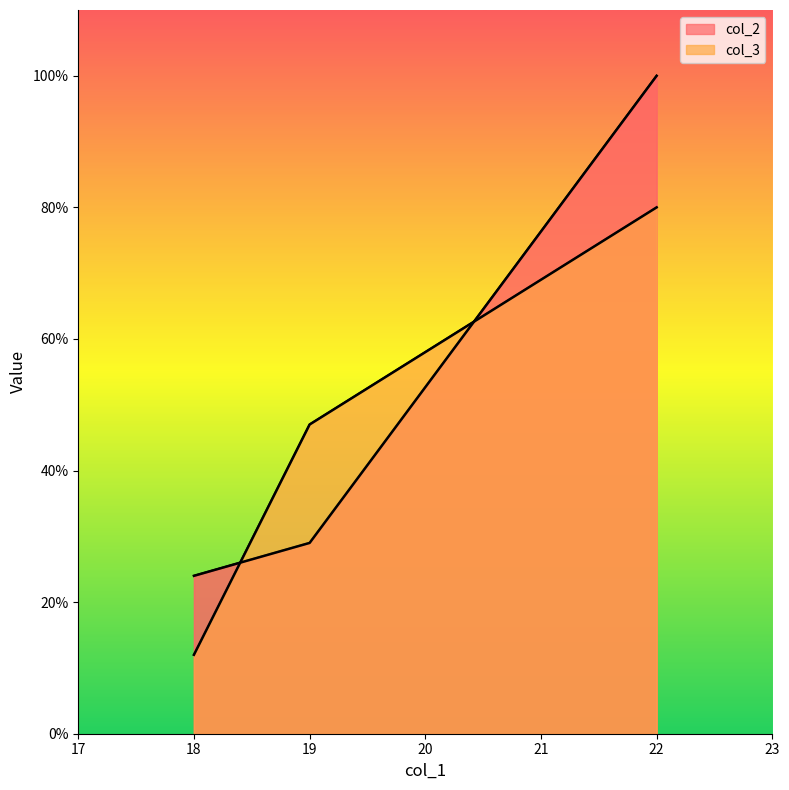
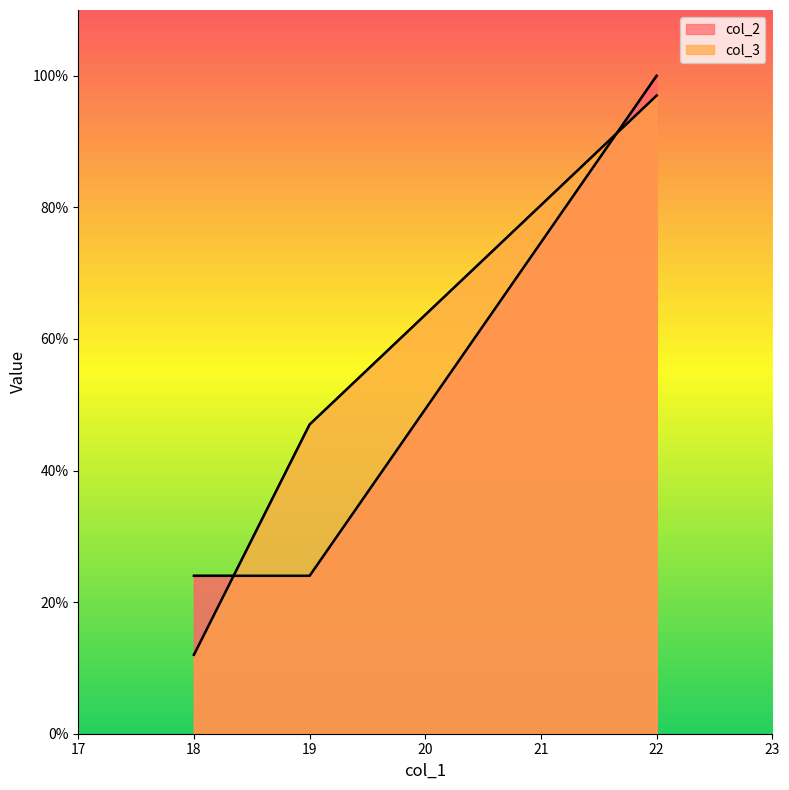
col_2, 19: 29% -> 24%
col_3, 22: 80% -> 97%
